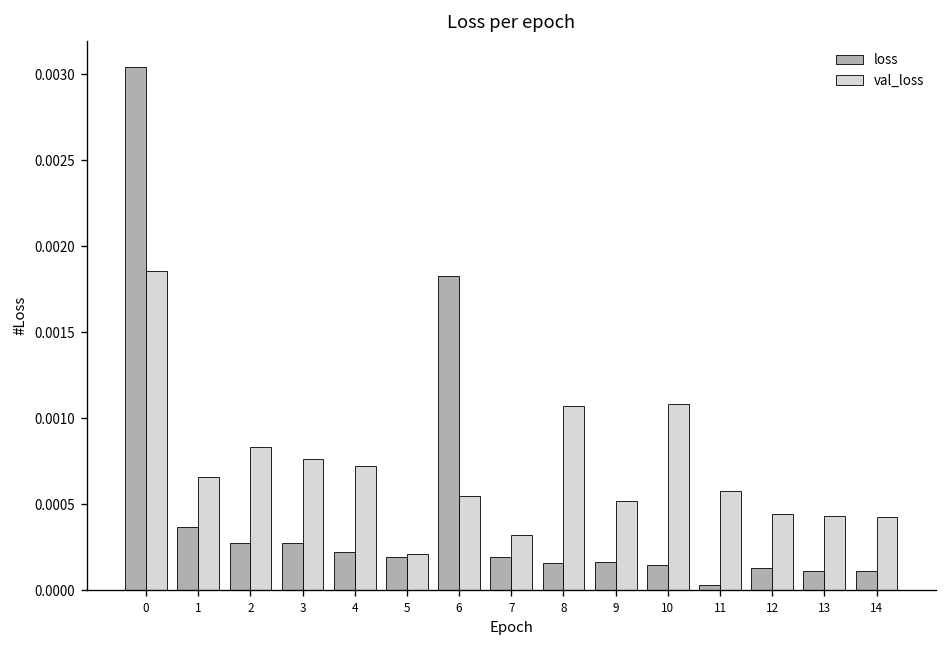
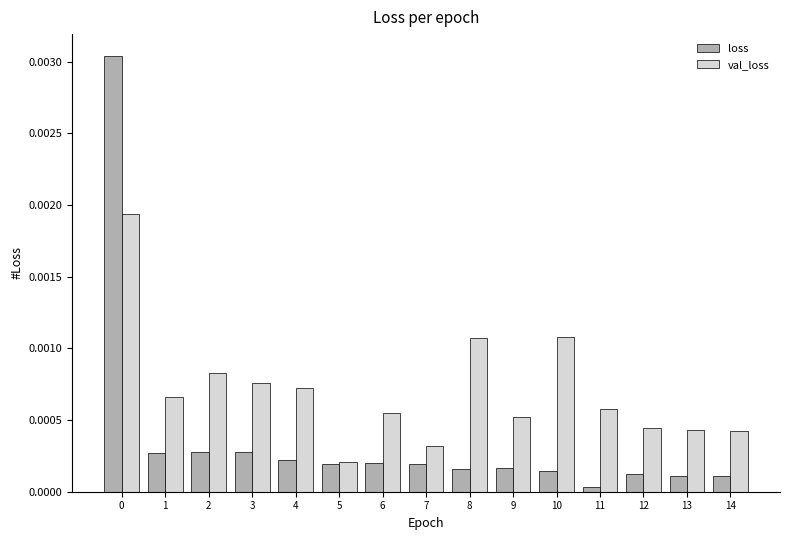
val_loss, 0: 0.00185 -> 0.00193
loss, 1: 0.00037 -> 0.00027
loss, 6: 0.00183 -> 0.00020
